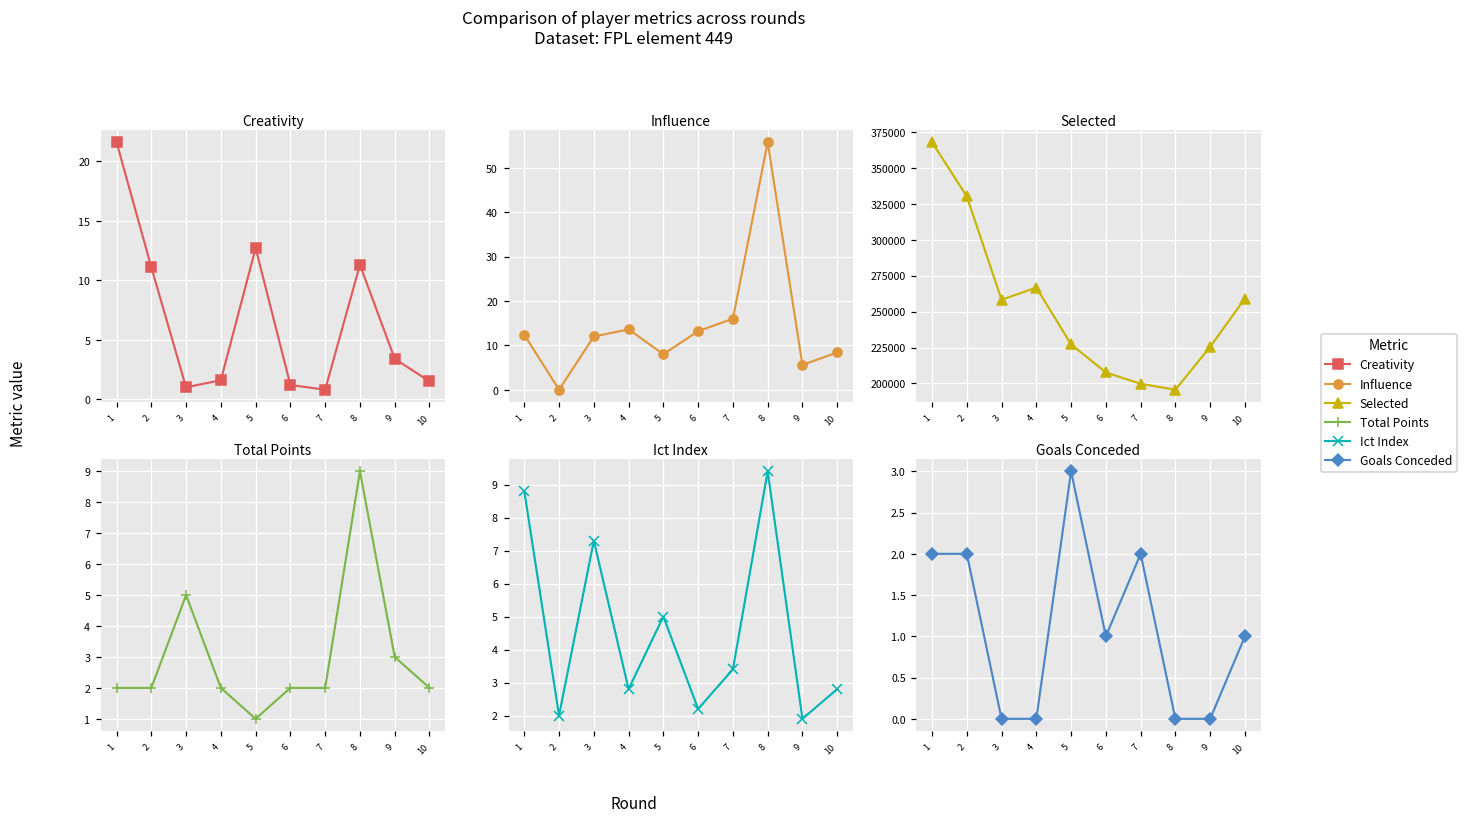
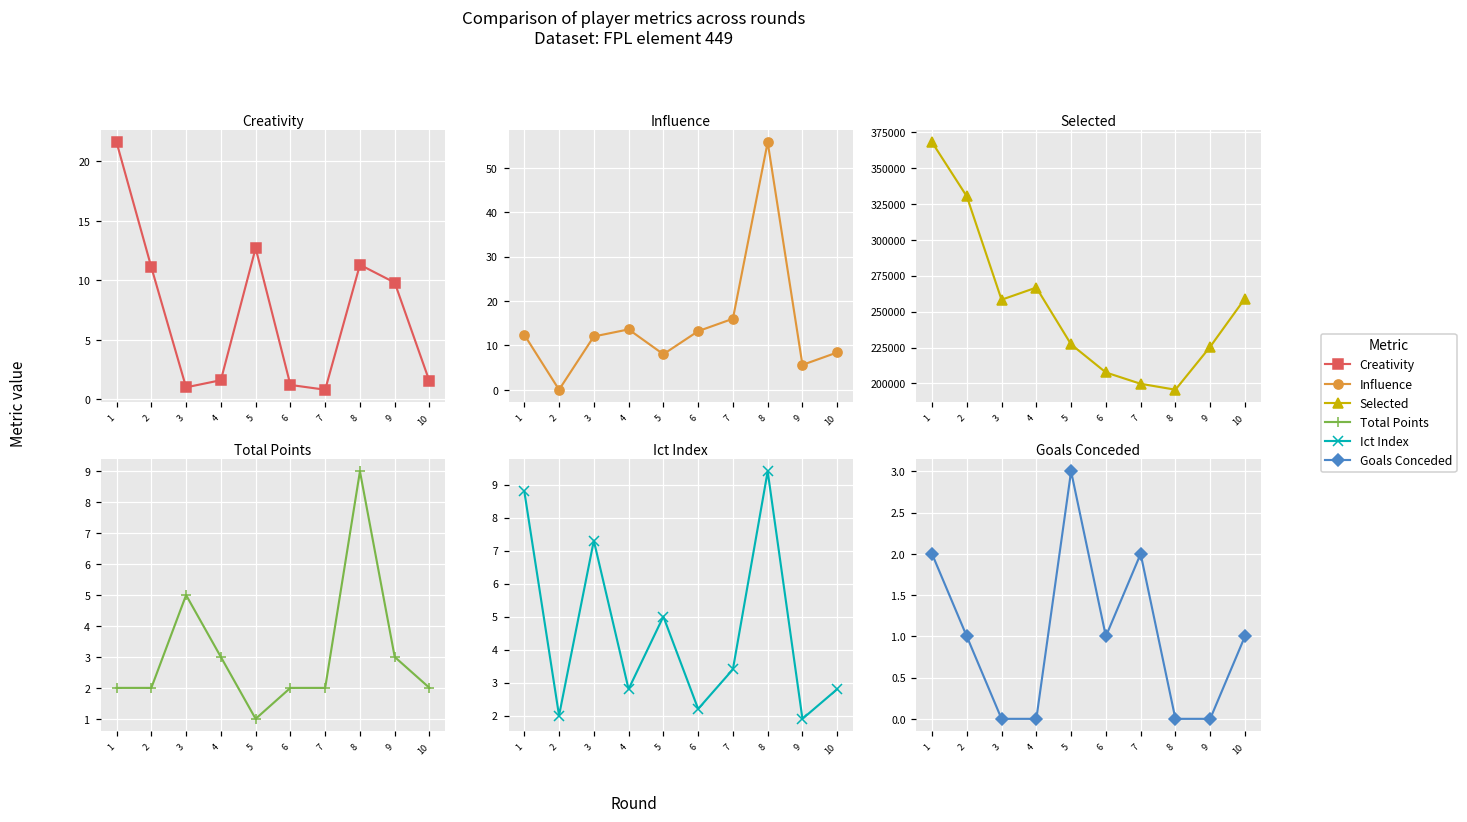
Creativity, 9: 3.4 -> 9.8
Total Points, 4: 2 -> 3
Goals Conceded, 2: 2 -> 1
